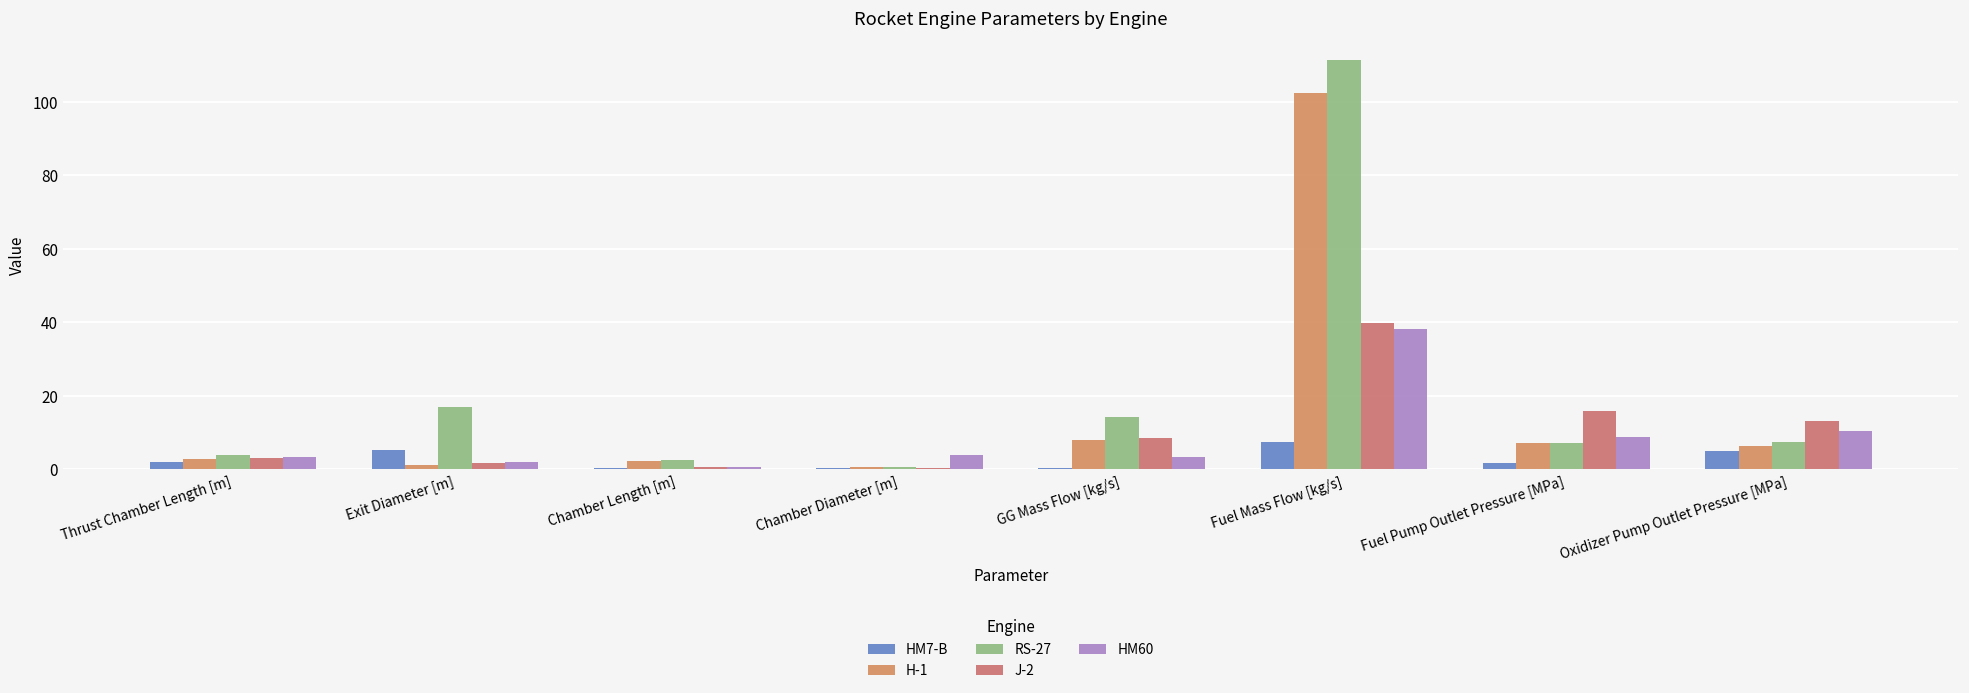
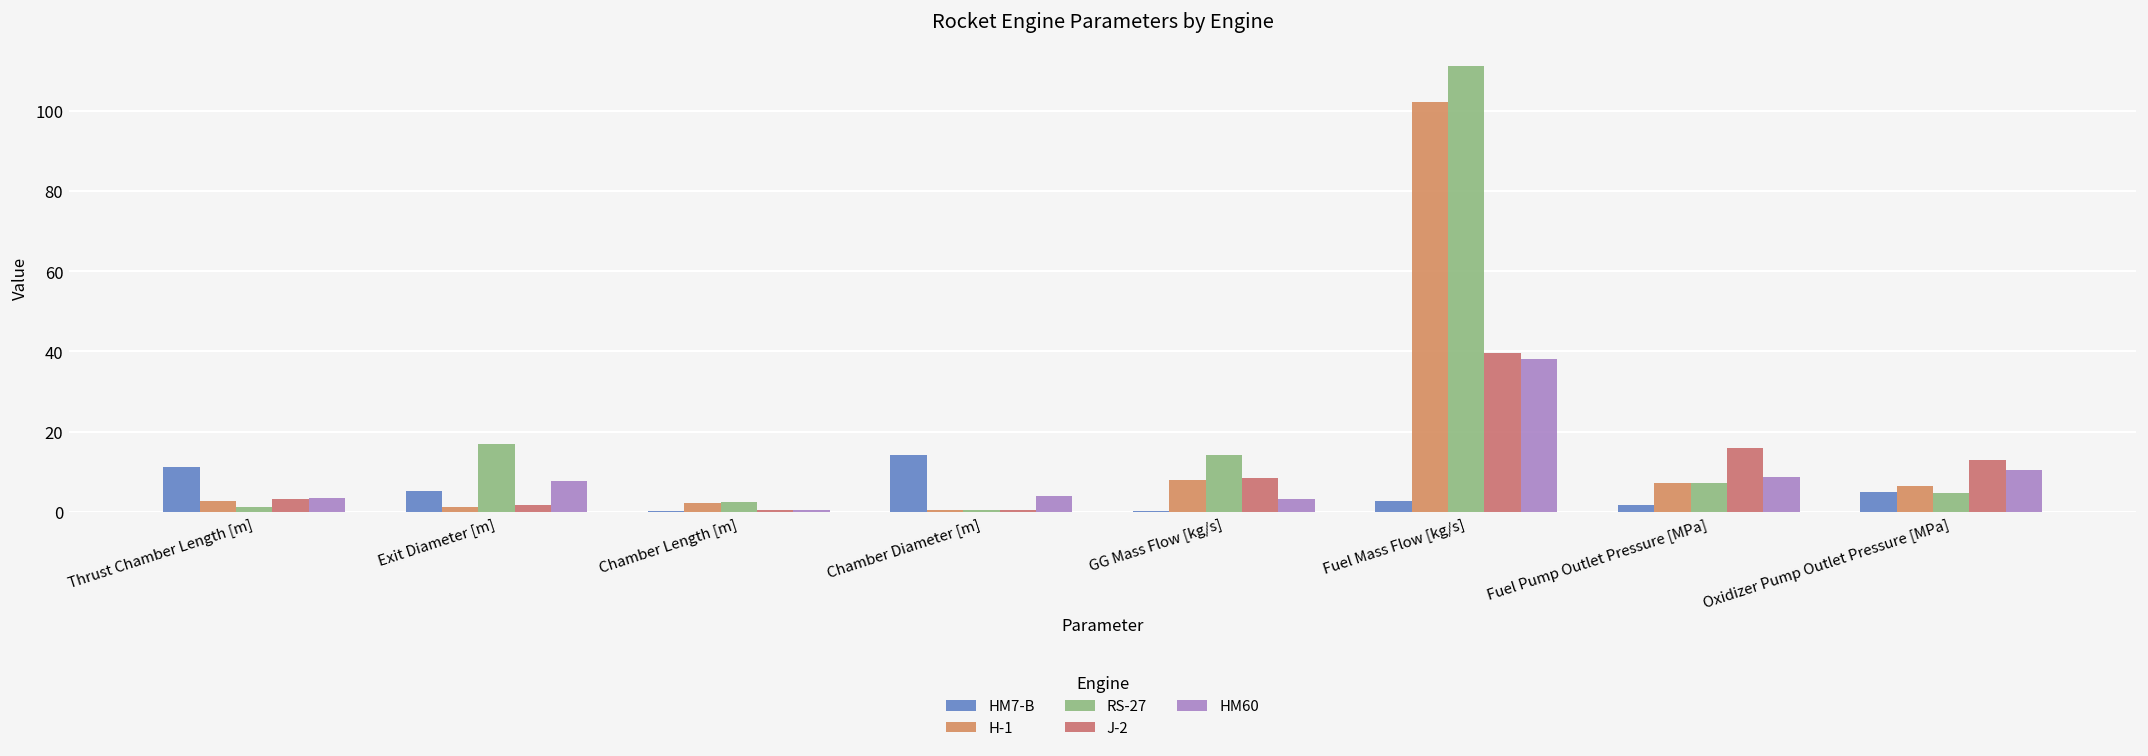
HM7-B, Thrust Chamber Length [m]: 2 -> 11
RS-27, Thrust Chamber Length [m]: 4 -> 1
HM60, Exit Diameter [m]: 2 -> 8
HM7-B, Chamber Diameter [m]: 0 -> 14
HM7-B, Fuel Mass Flow [kg/s]: 7 -> 3
RS-27, Oxidizer Pump Outlet Pressure [MPa]: 7 -> 5
